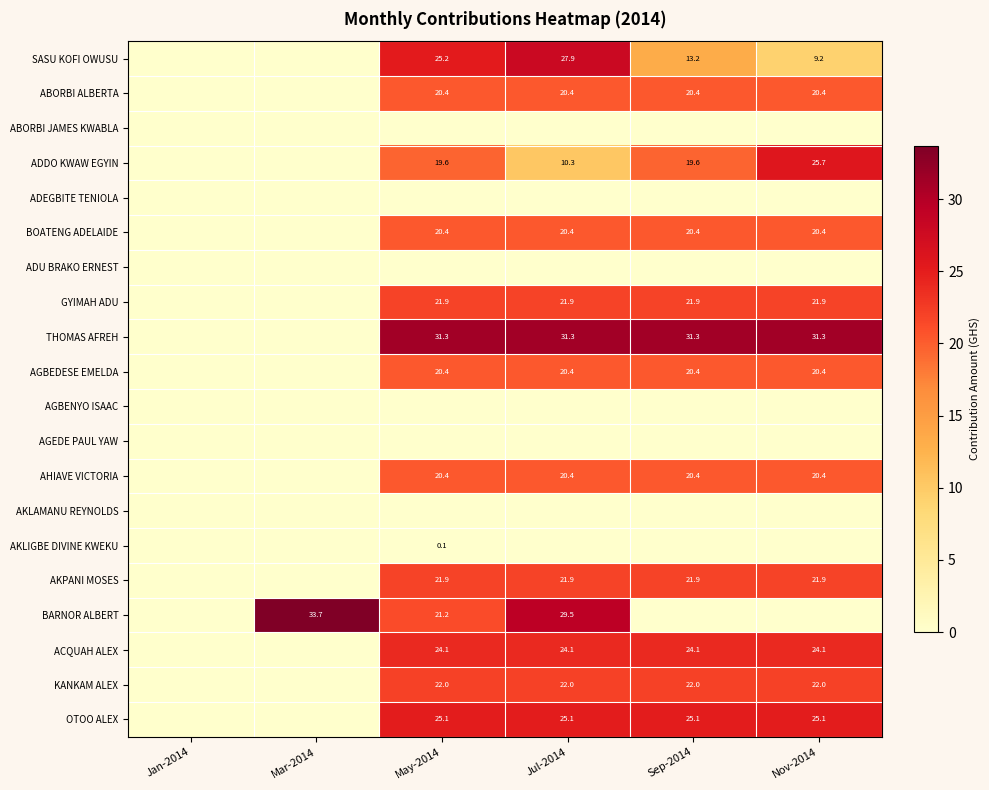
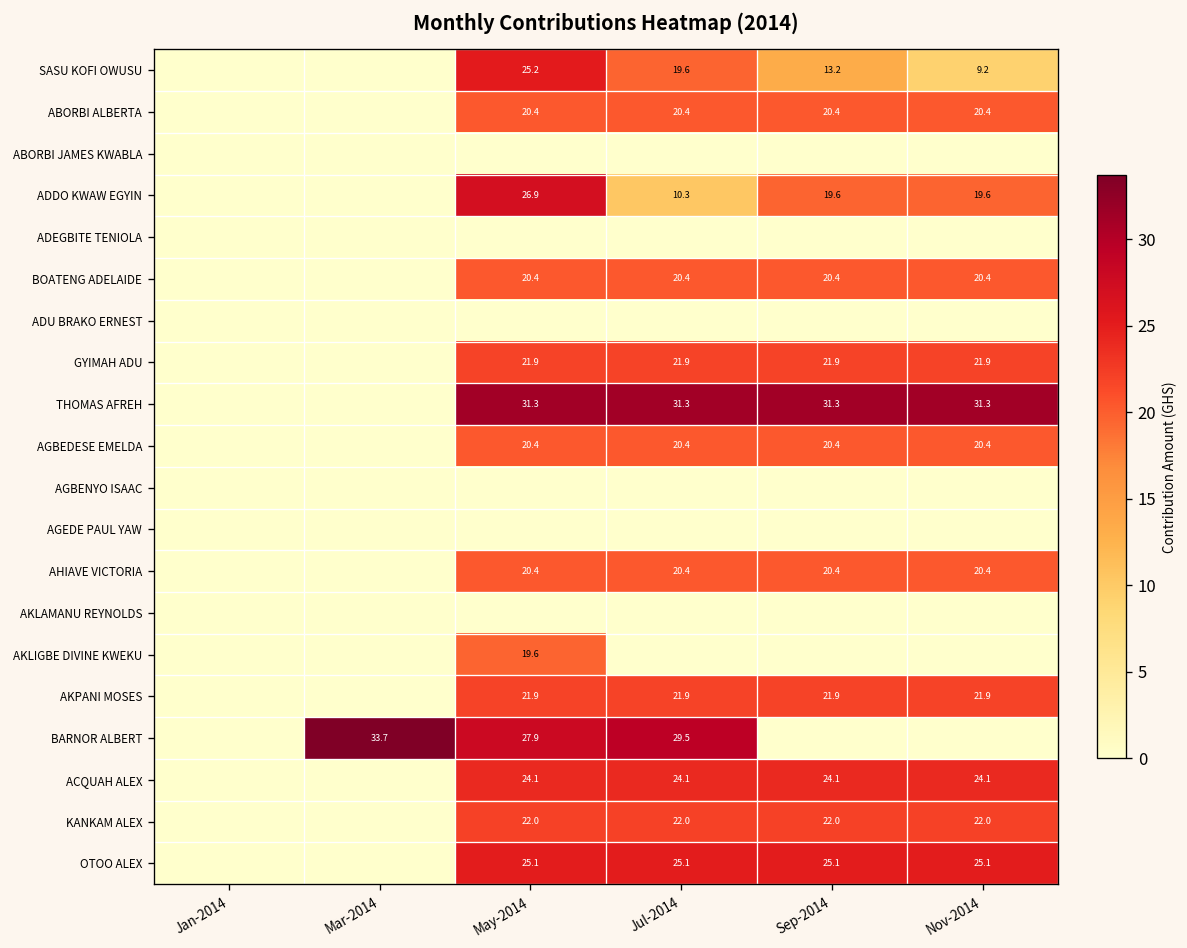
SASU KOFI OWUSU, Jul-2014: 27.9 -> 19.6
ADDO KWAW EGYIN, May-2014: 19.6 -> 26.9
ADDO KWAW EGYIN, Nov-2014: 25.7 -> 19.6
AKLIGBE DIVINE KWEKU, May-2014: 0.1 -> 19.6
BARNOR ALBERT, May-2014: 21.2 -> 27.9
